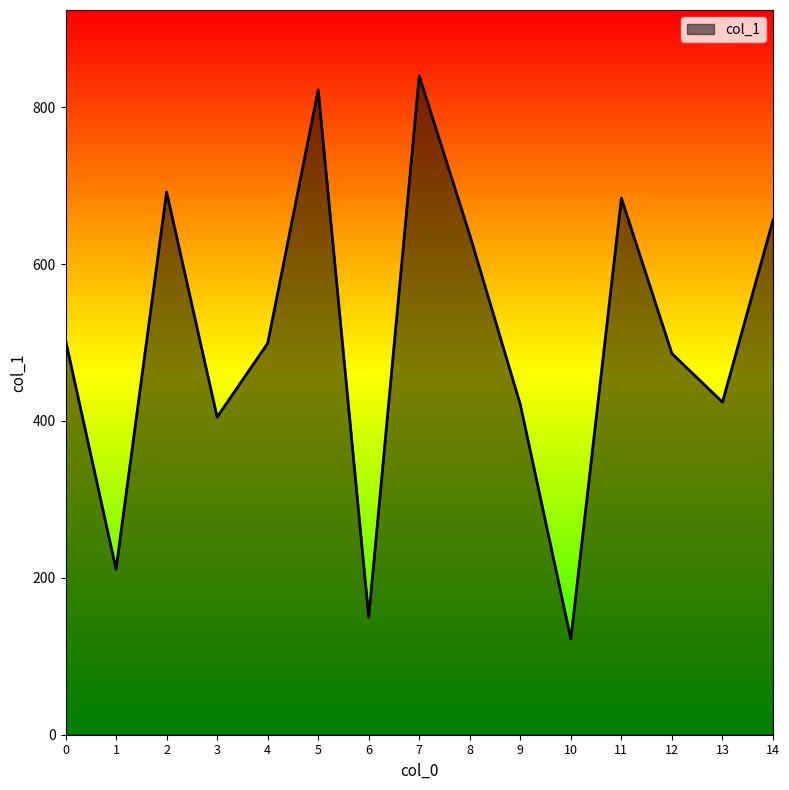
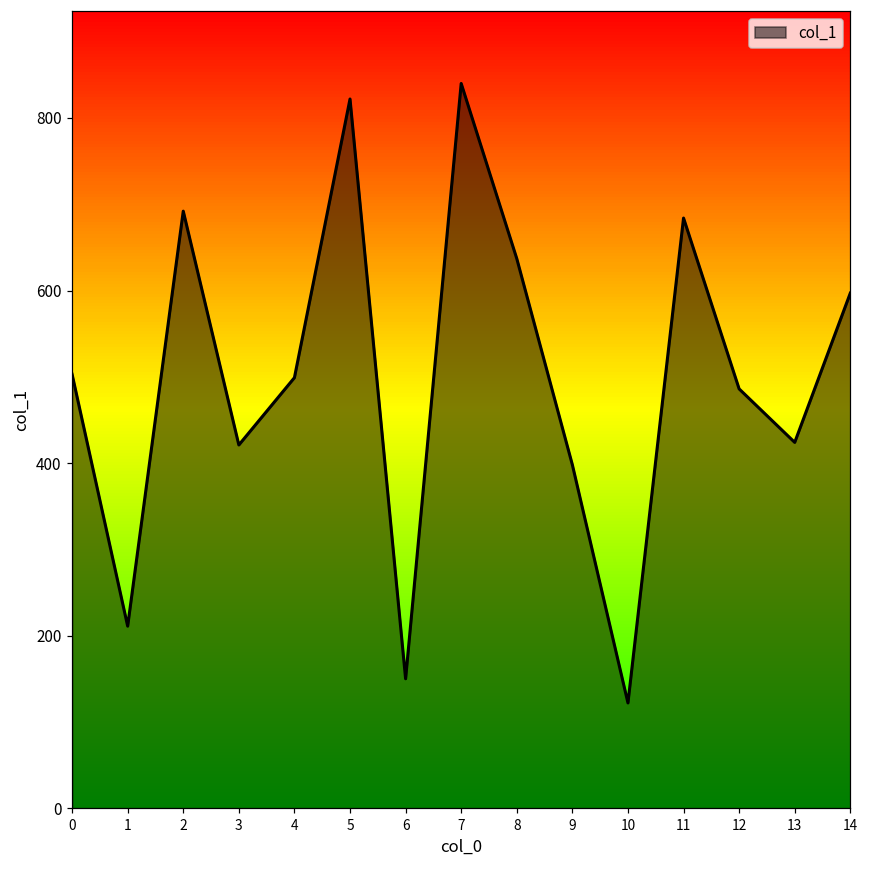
3: 410 -> 420
9: 420 -> 400
14: 660 -> 600
